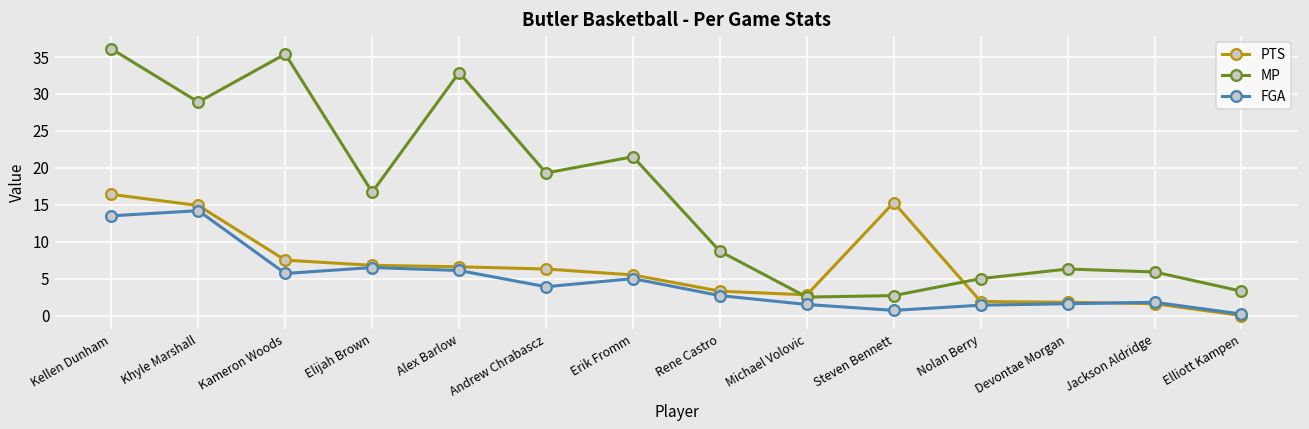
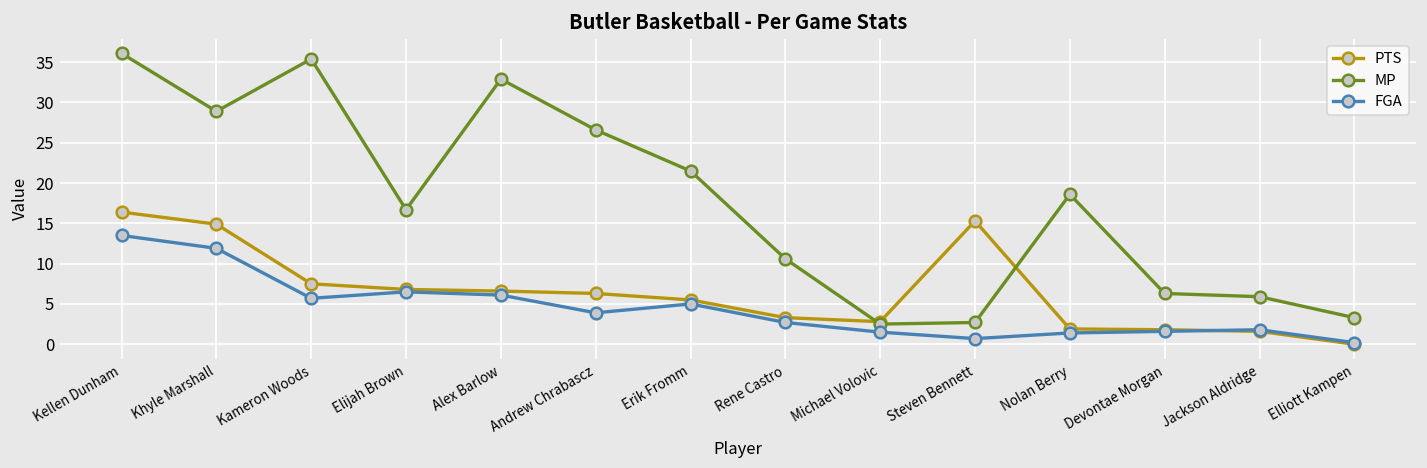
FGA, Khyle Marshall: 14 -> 12
MP, Andrew Chrabascz: 19 -> 27
MP, Rene Castro: 9 -> 11
MP, Nolan Berry: 5 -> 19
